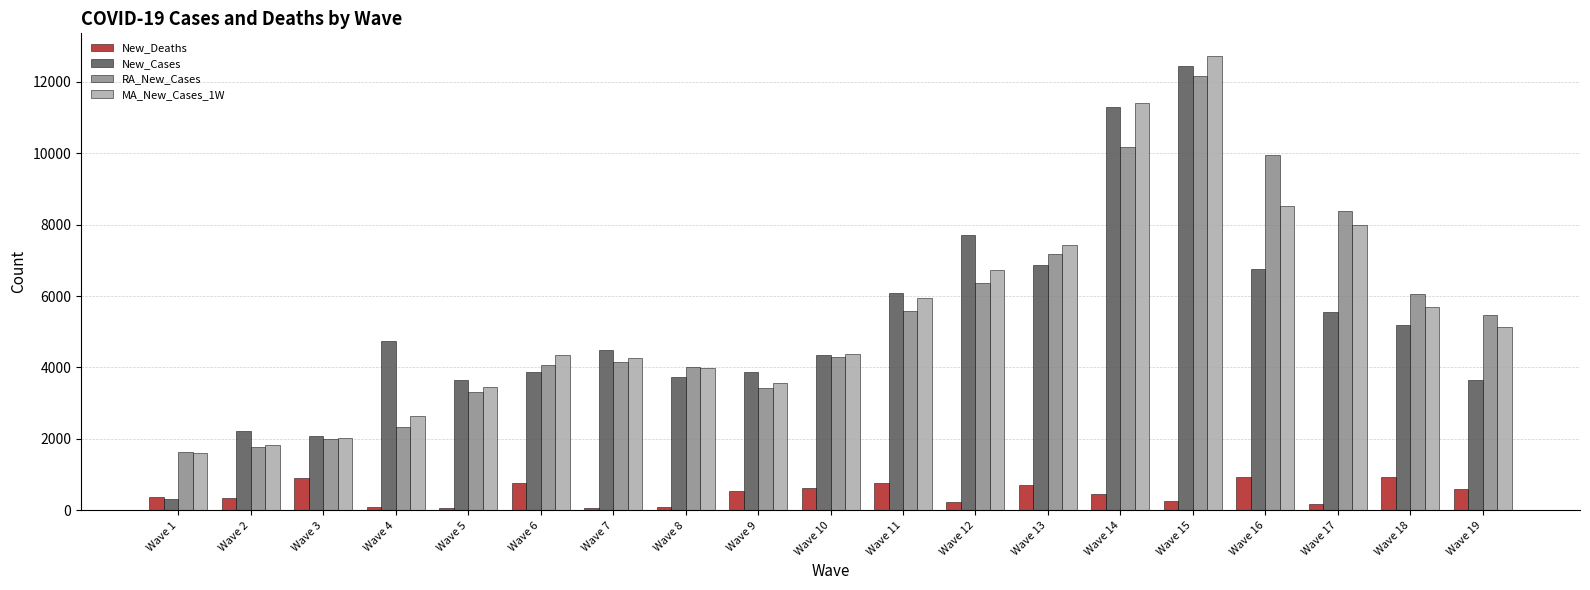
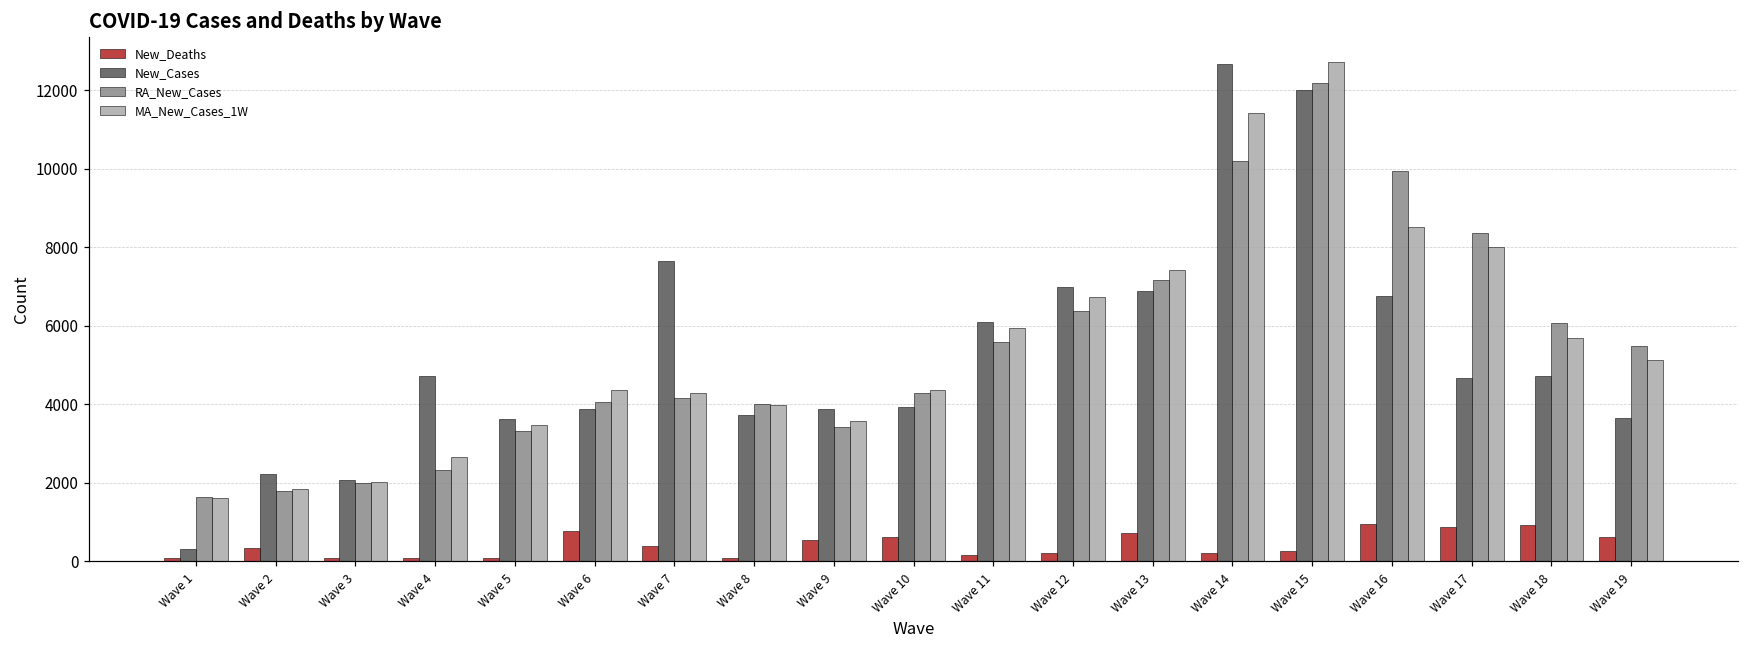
New_Deaths, Wave 1: 400 -> 100
New_Deaths, Wave 3: 900 -> 100
New_Deaths, Wave 7: 100 -> 400
New_Cases, Wave 7: 4500 -> 7700
New_Cases, Wave 10: 4400 -> 3900
New_Deaths, Wave 11: 800 -> 200
New_Cases, Wave 12: 7700 -> 7000
New_Deaths, Wave 14: 500 -> 200
New_Cases, Wave 14: 11300 -> 12700
New_Cases, Wave 15: 12400 -> 12000
New_Deaths, Wave 17: 200 -> 900
New_Cases, Wave 17: 5600 -> 4700
New_Cases, Wave 18: 5200 -> 4700
